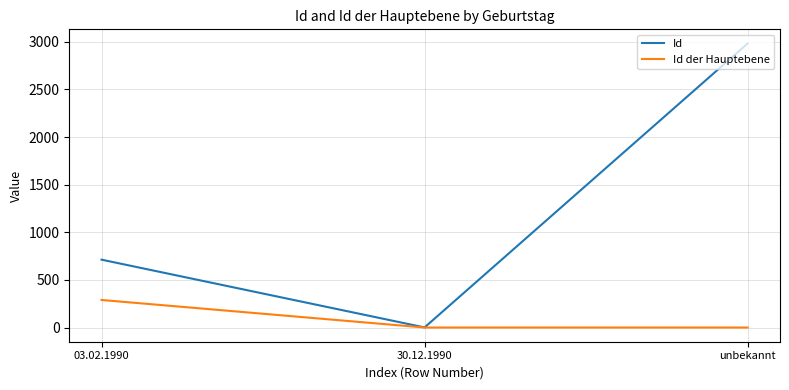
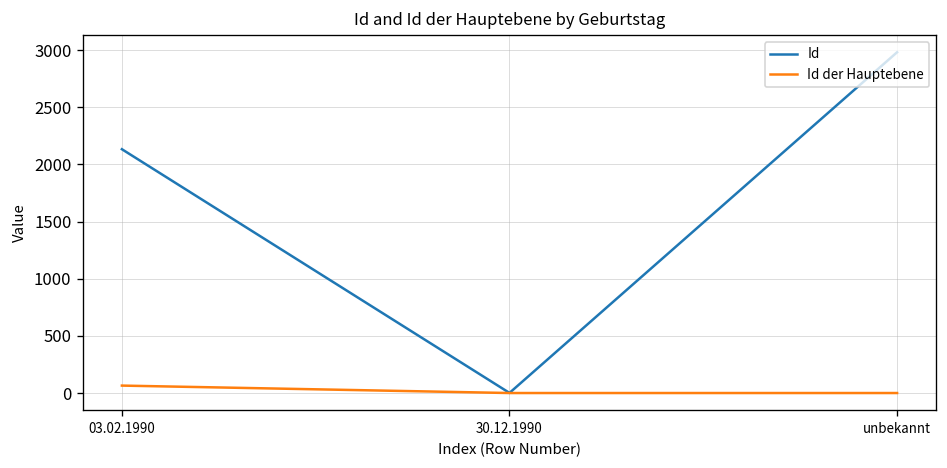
Id, 03.02.1990: 700 -> 2100
Id der Hauptebene, 03.02.1990: 300 -> 100
